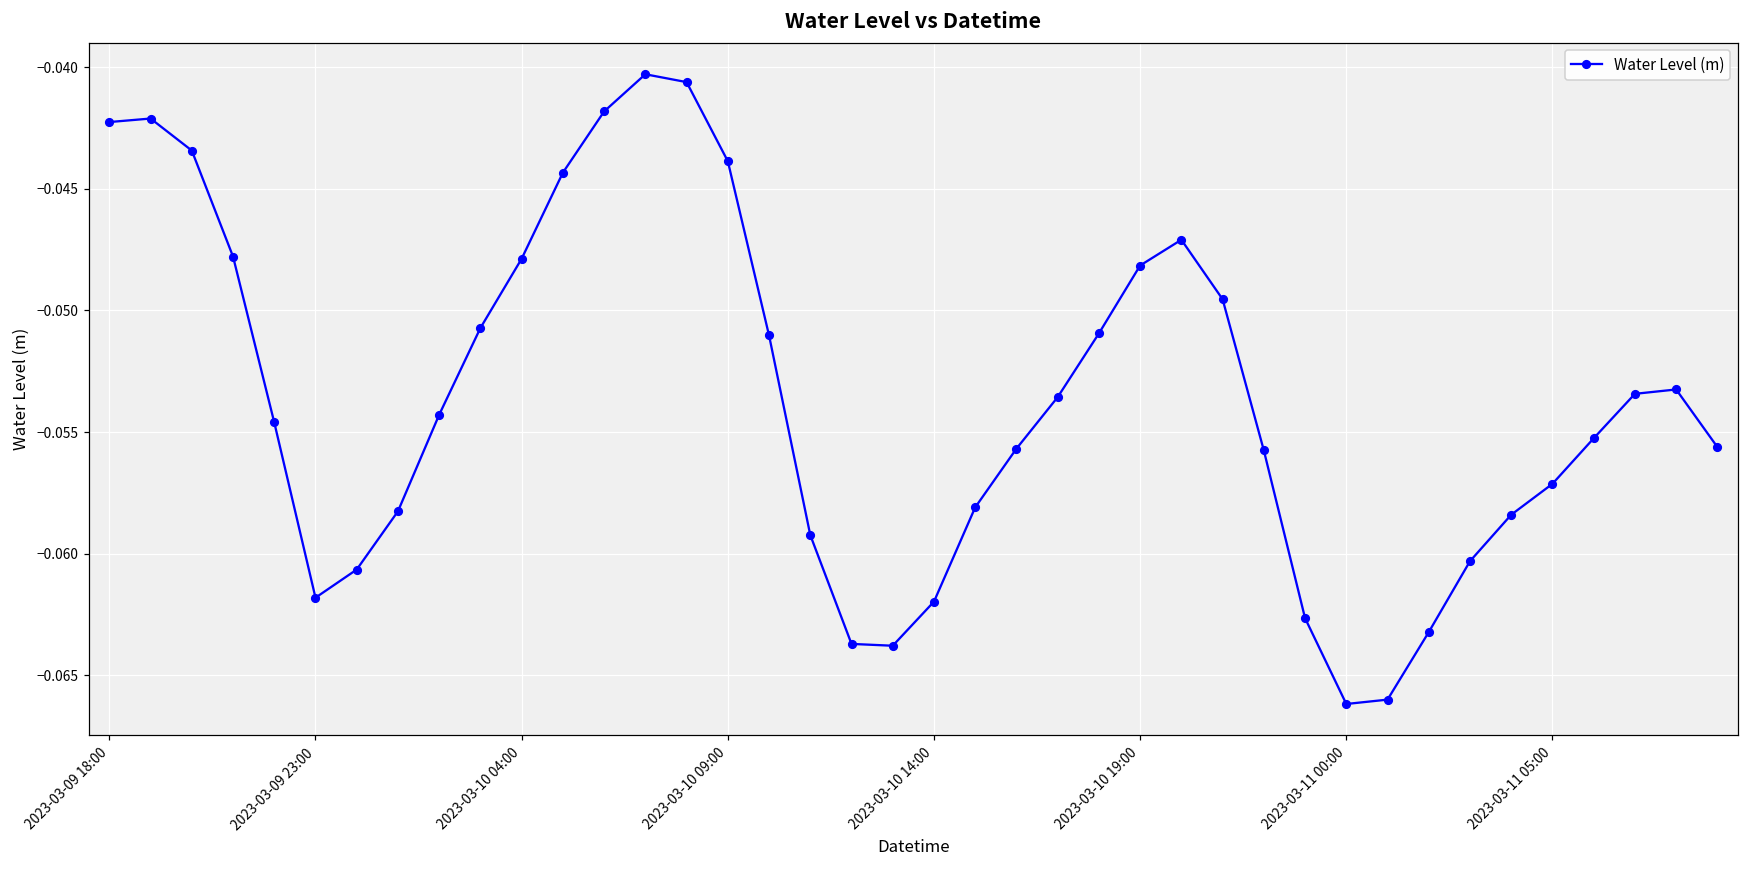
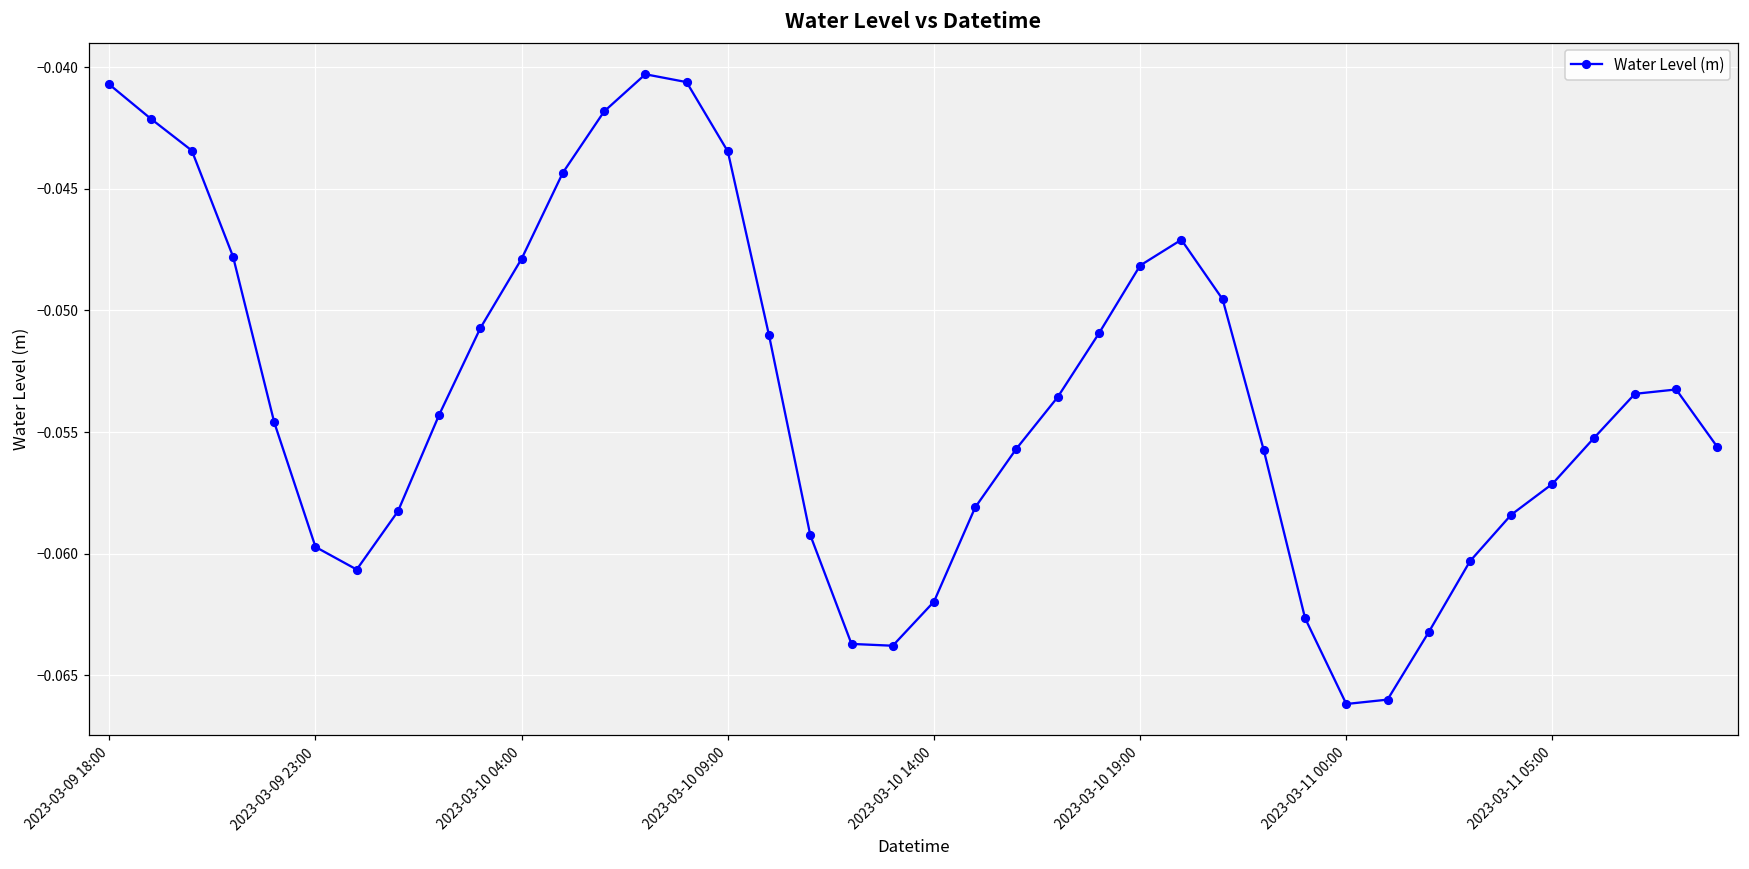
2023-03-09 18:00: -0.0423 -> -0.0407
2023-03-09 23:00: -0.0618 -> -0.0597
2023-03-10 09:00: -0.0439 -> -0.0435
